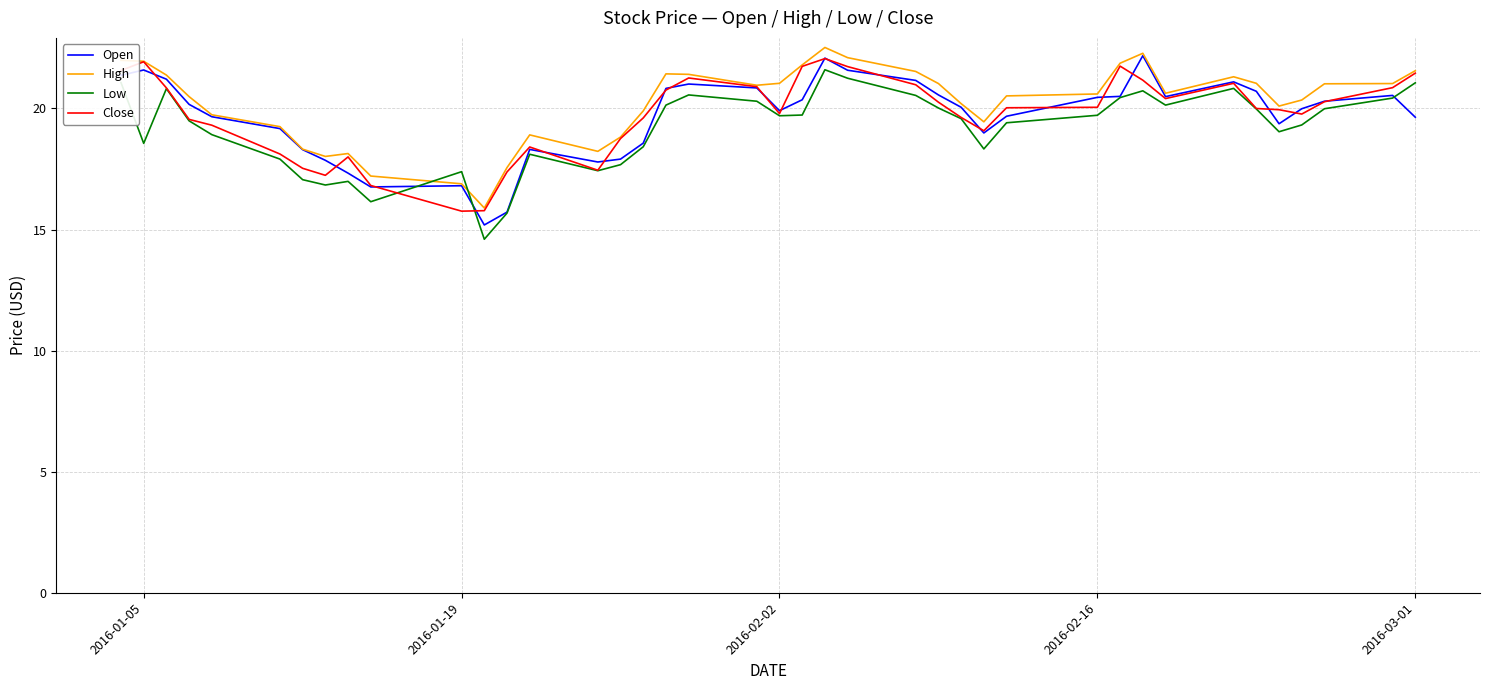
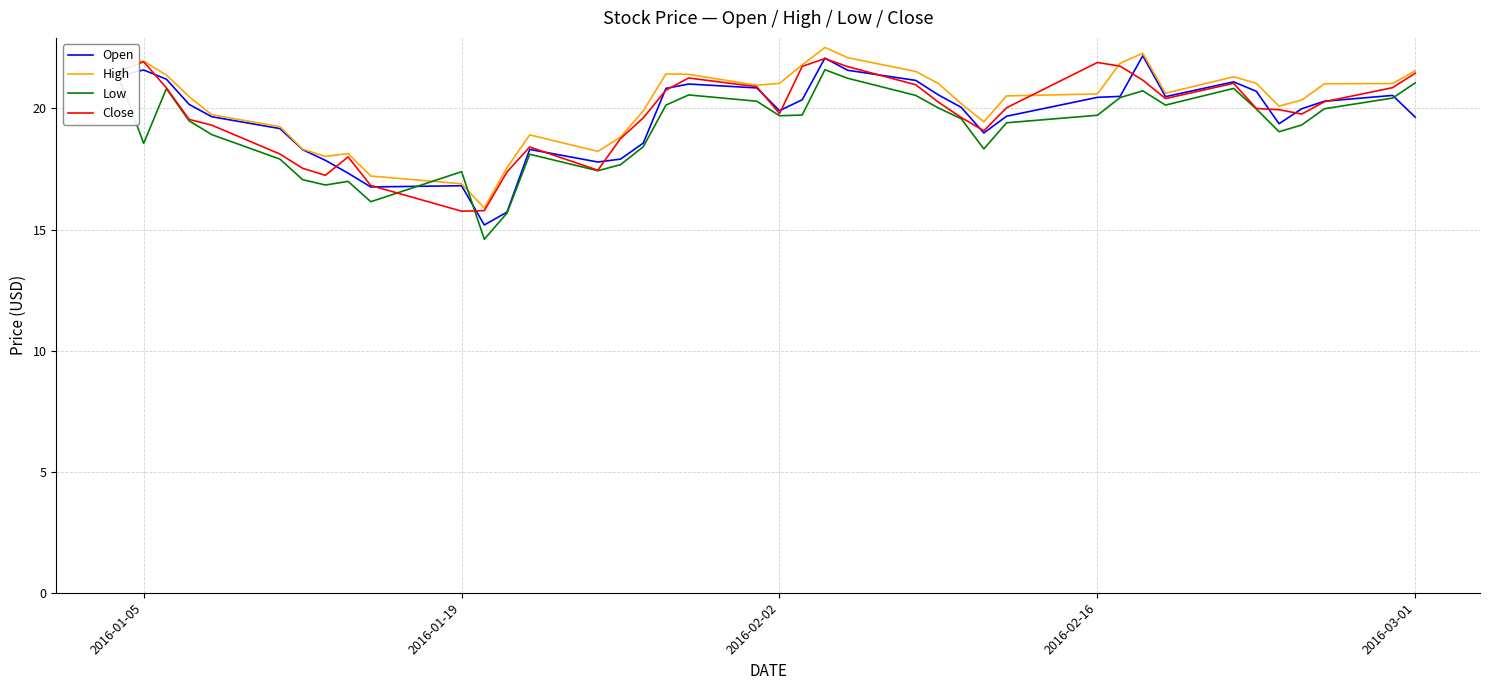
Close, 2016-02-16: 20.1 -> 21.9
